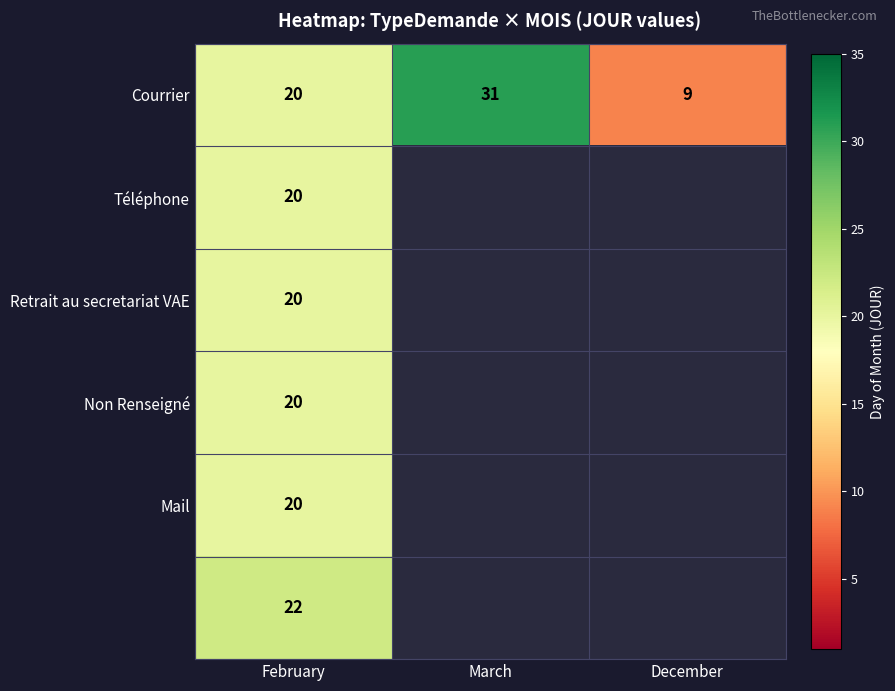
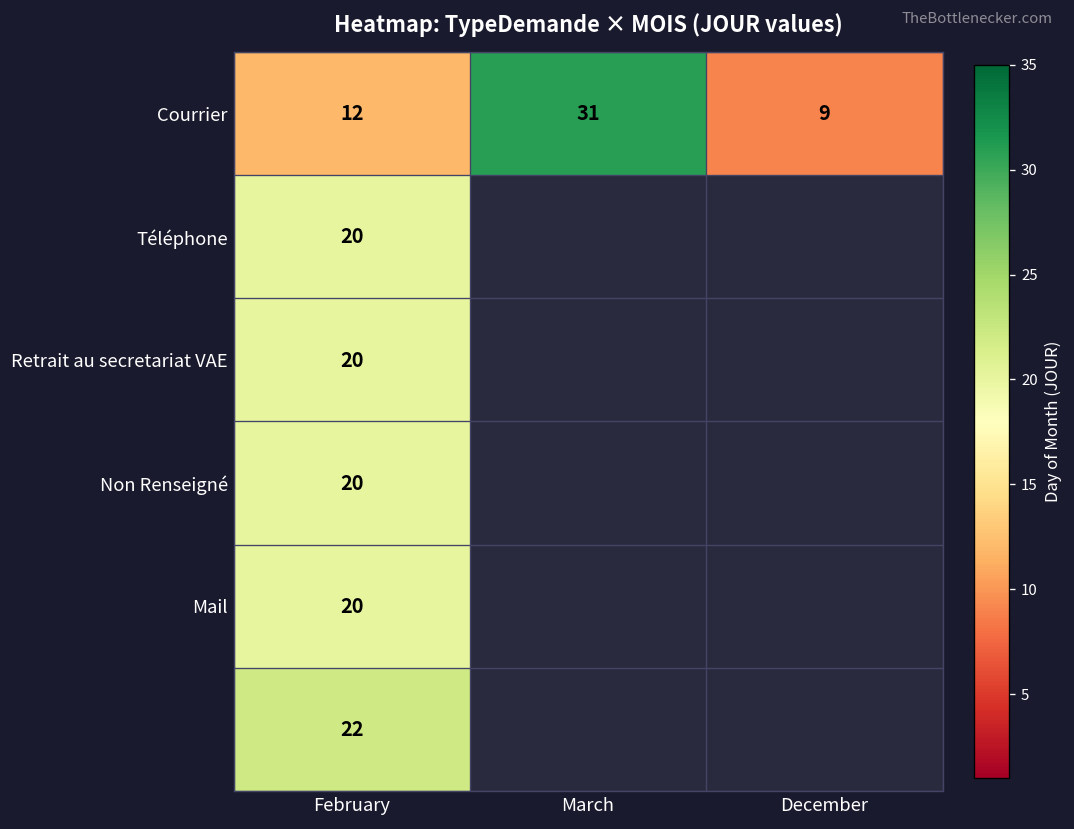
Courrier, February: 20 -> 12
